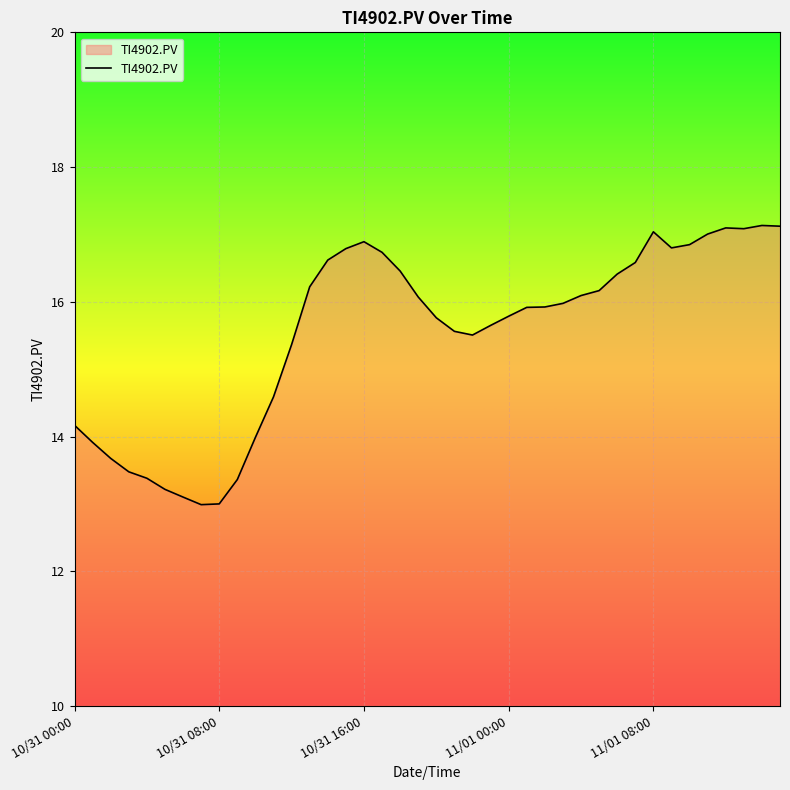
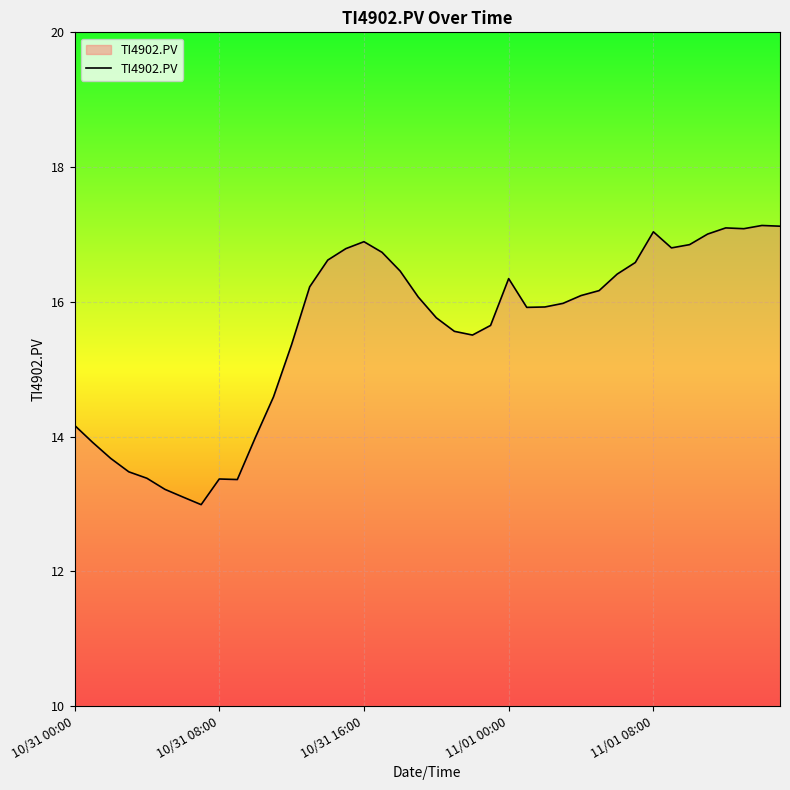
10/31 08:00: 13.0 -> 13.4
11/01 00:00: 15.8 -> 16.3
